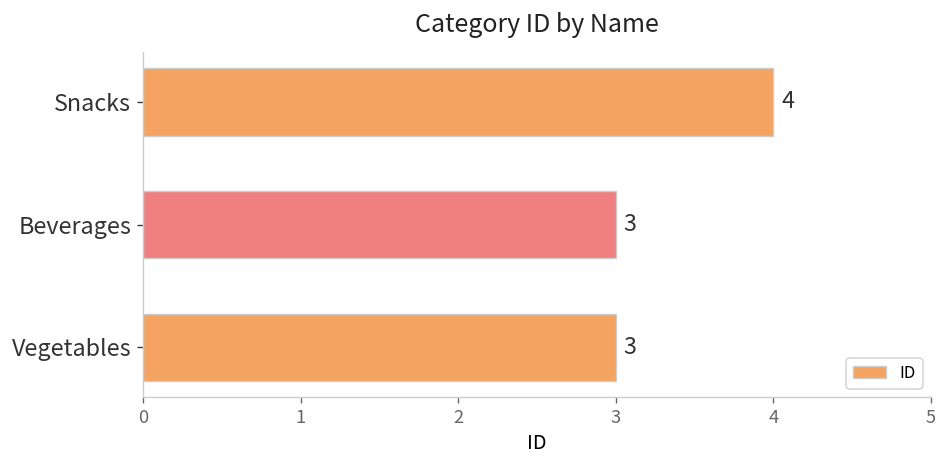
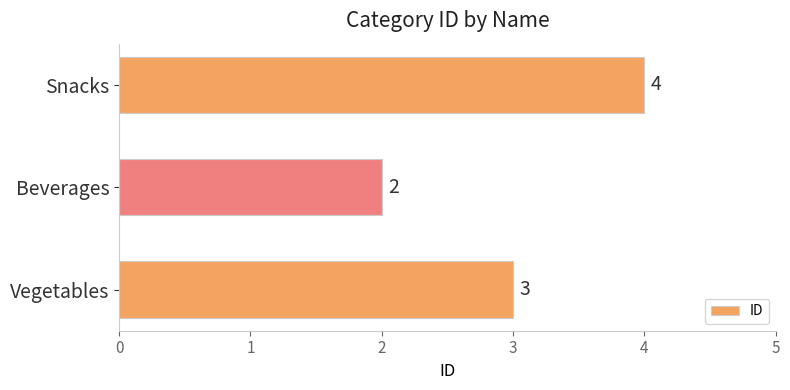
Beverages: 3 -> 2
